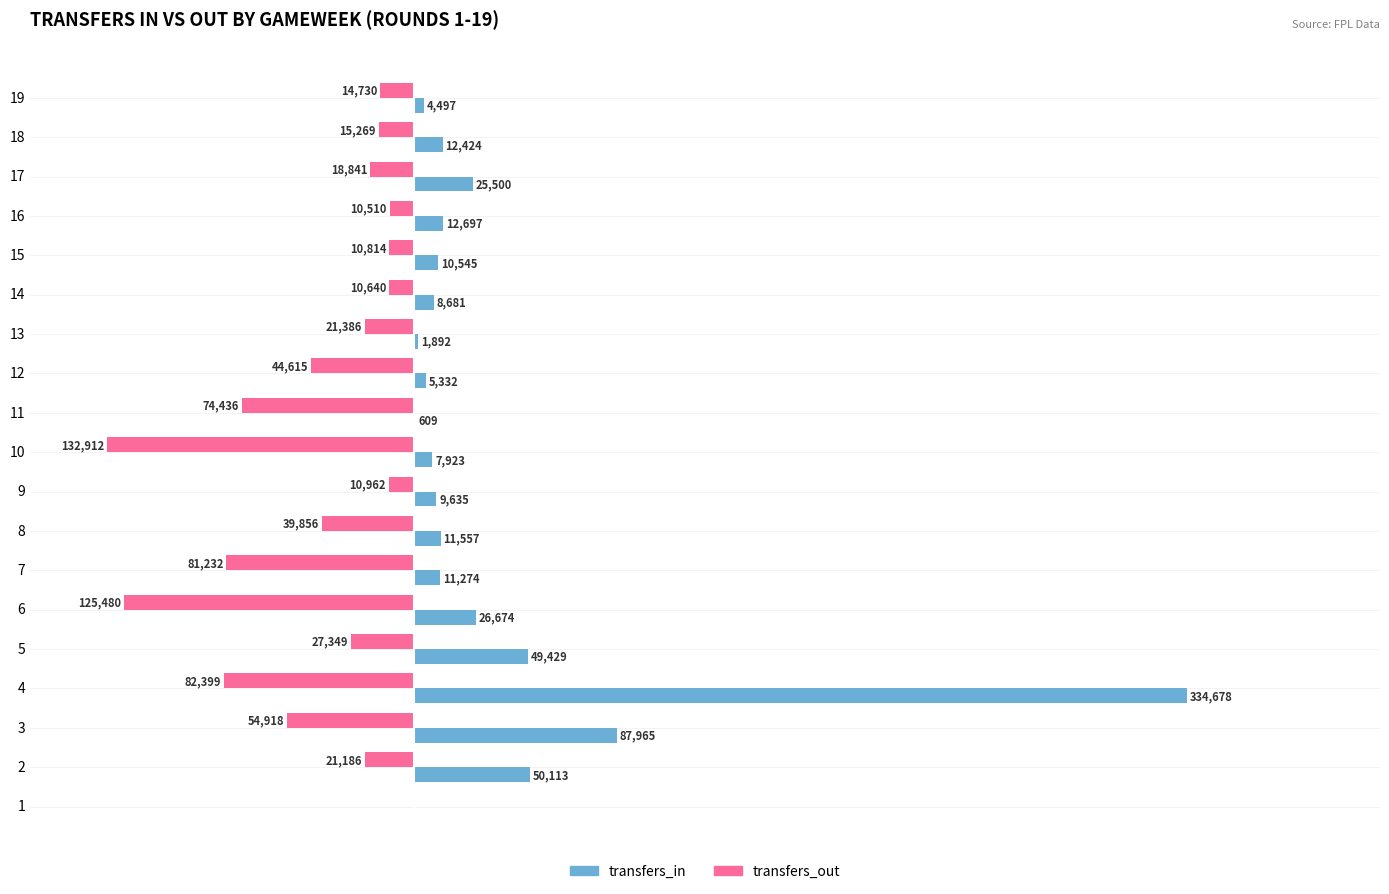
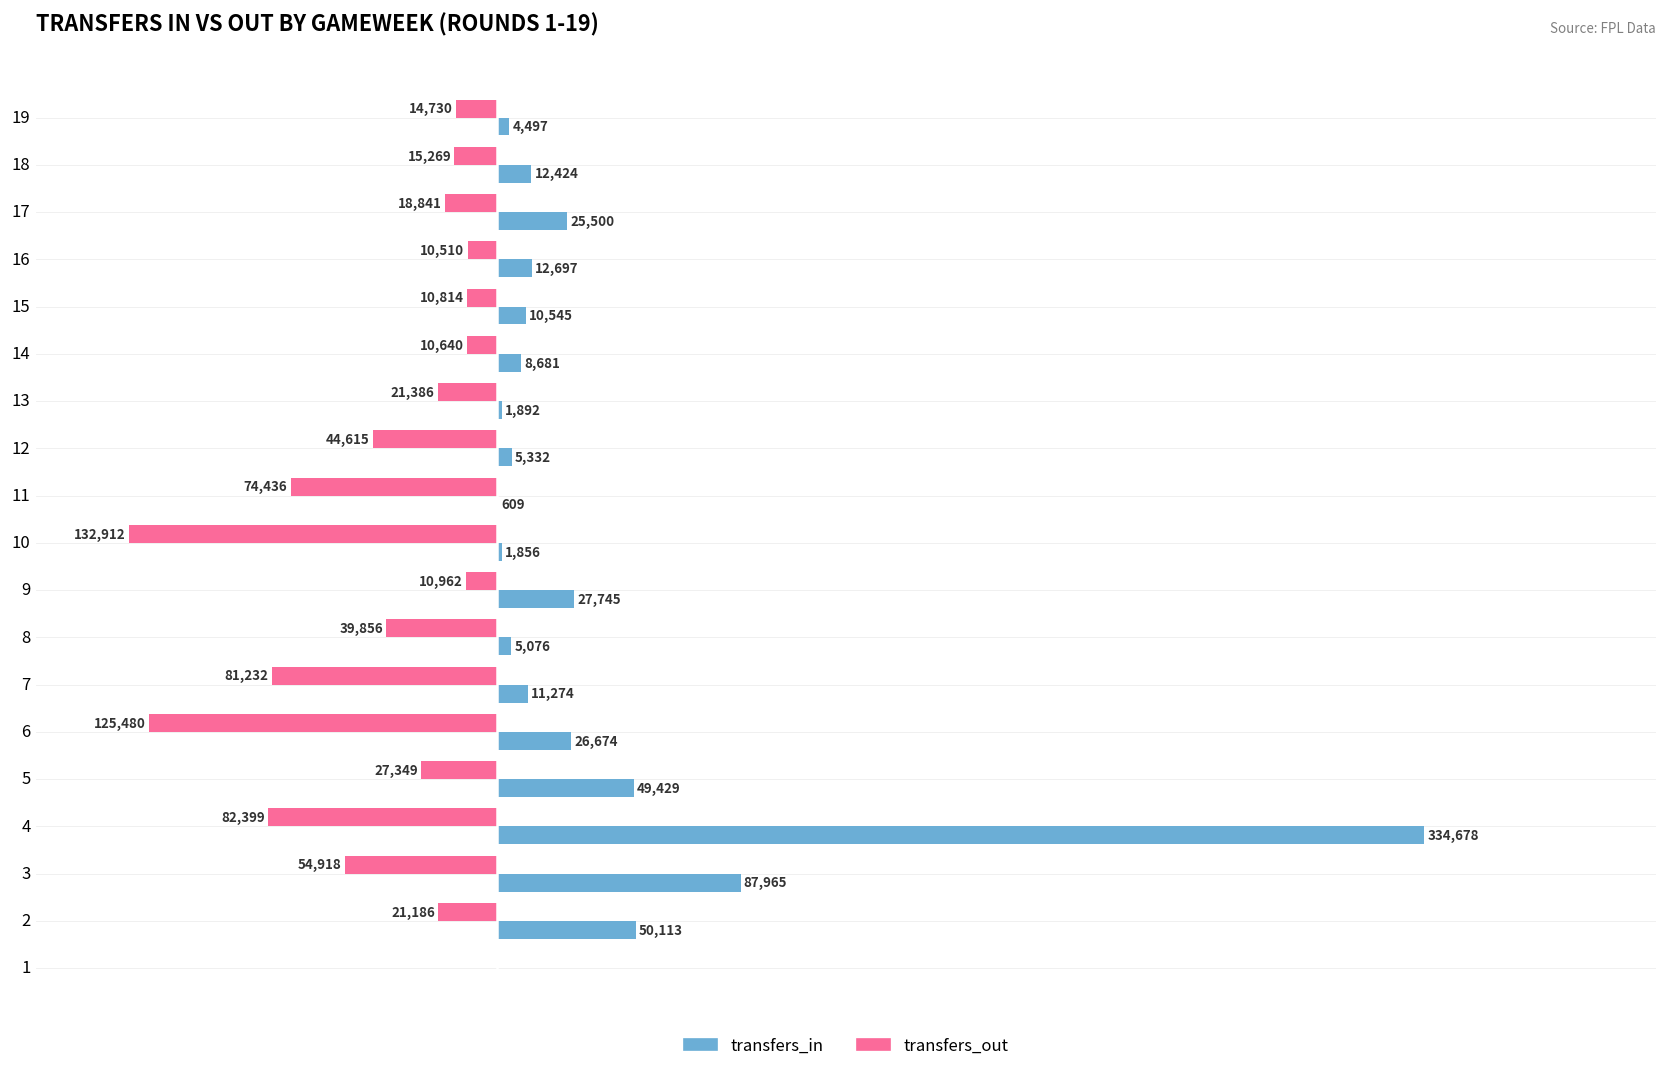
transfers_in, 10: 7,923 -> 1,856
transfers_in, 9: 9,635 -> 27,745
transfers_in, 8: 11,557 -> 5,076
